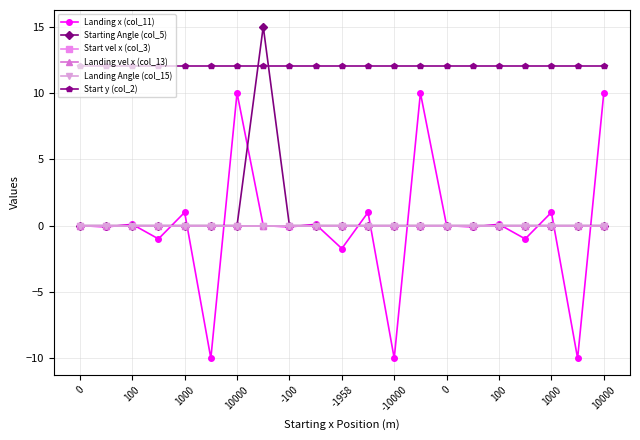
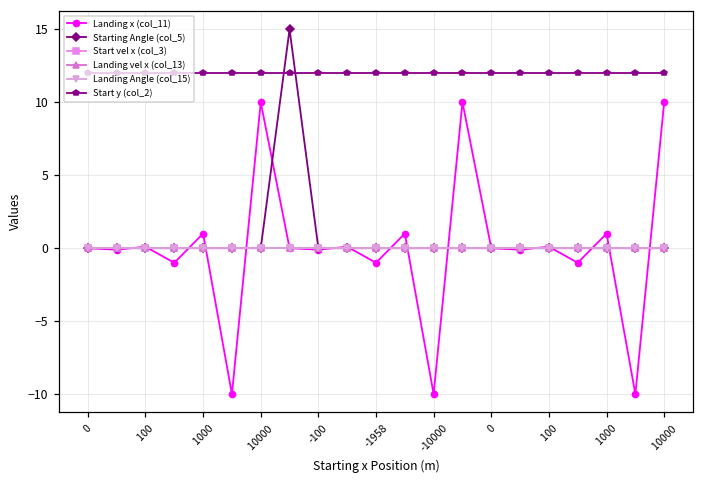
Landing x (col_11), -1958: -1.7 -> -1.0
